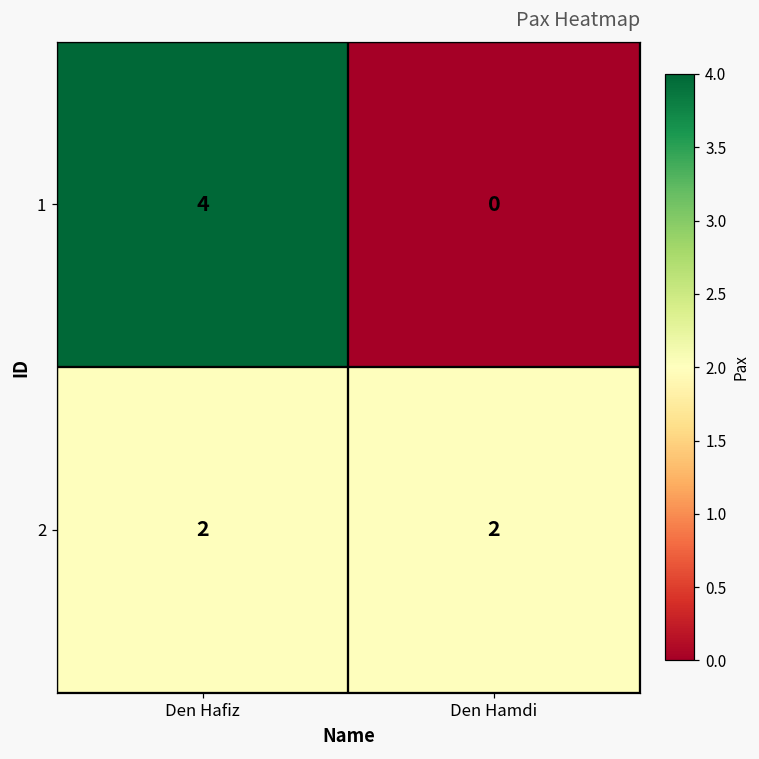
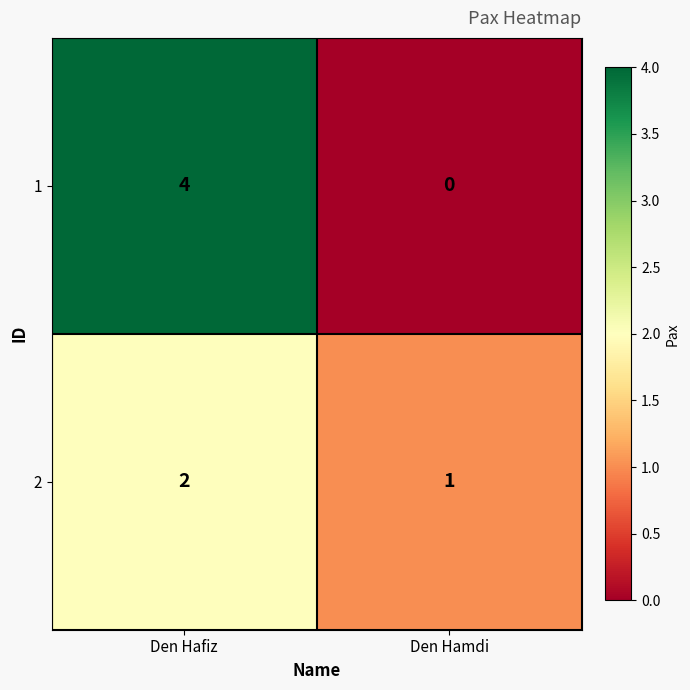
2, Den Hamdi: 2 -> 1
